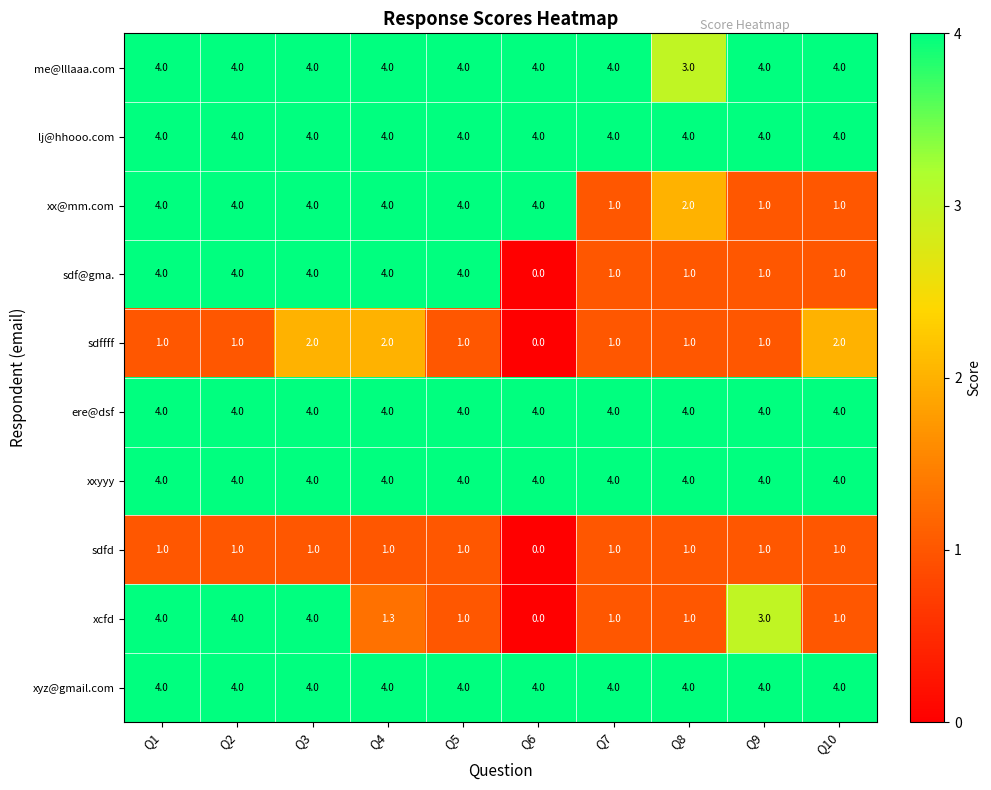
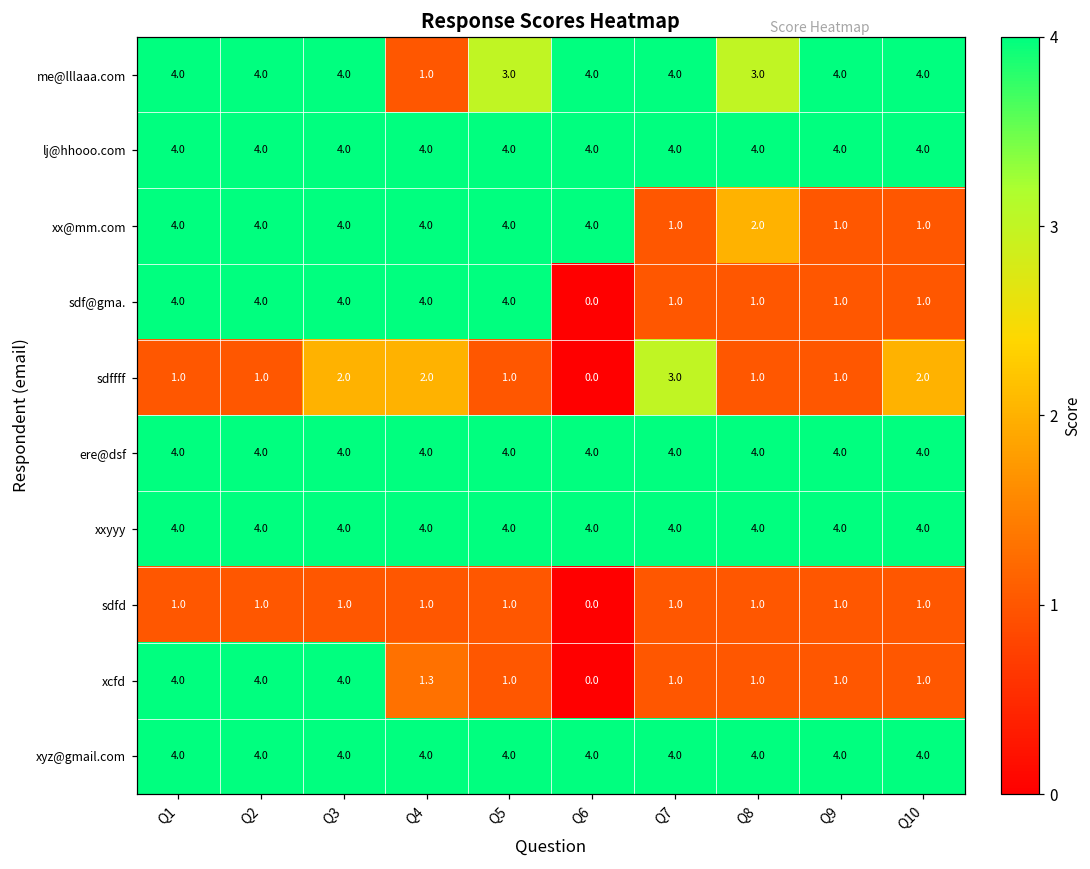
me@lllaaa.com, Q4: 4.0 -> 1.0
me@lllaaa.com, Q5: 4.0 -> 3.0
sdffff, Q7: 1.0 -> 3.0
xcfd, Q9: 3.0 -> 1.0
